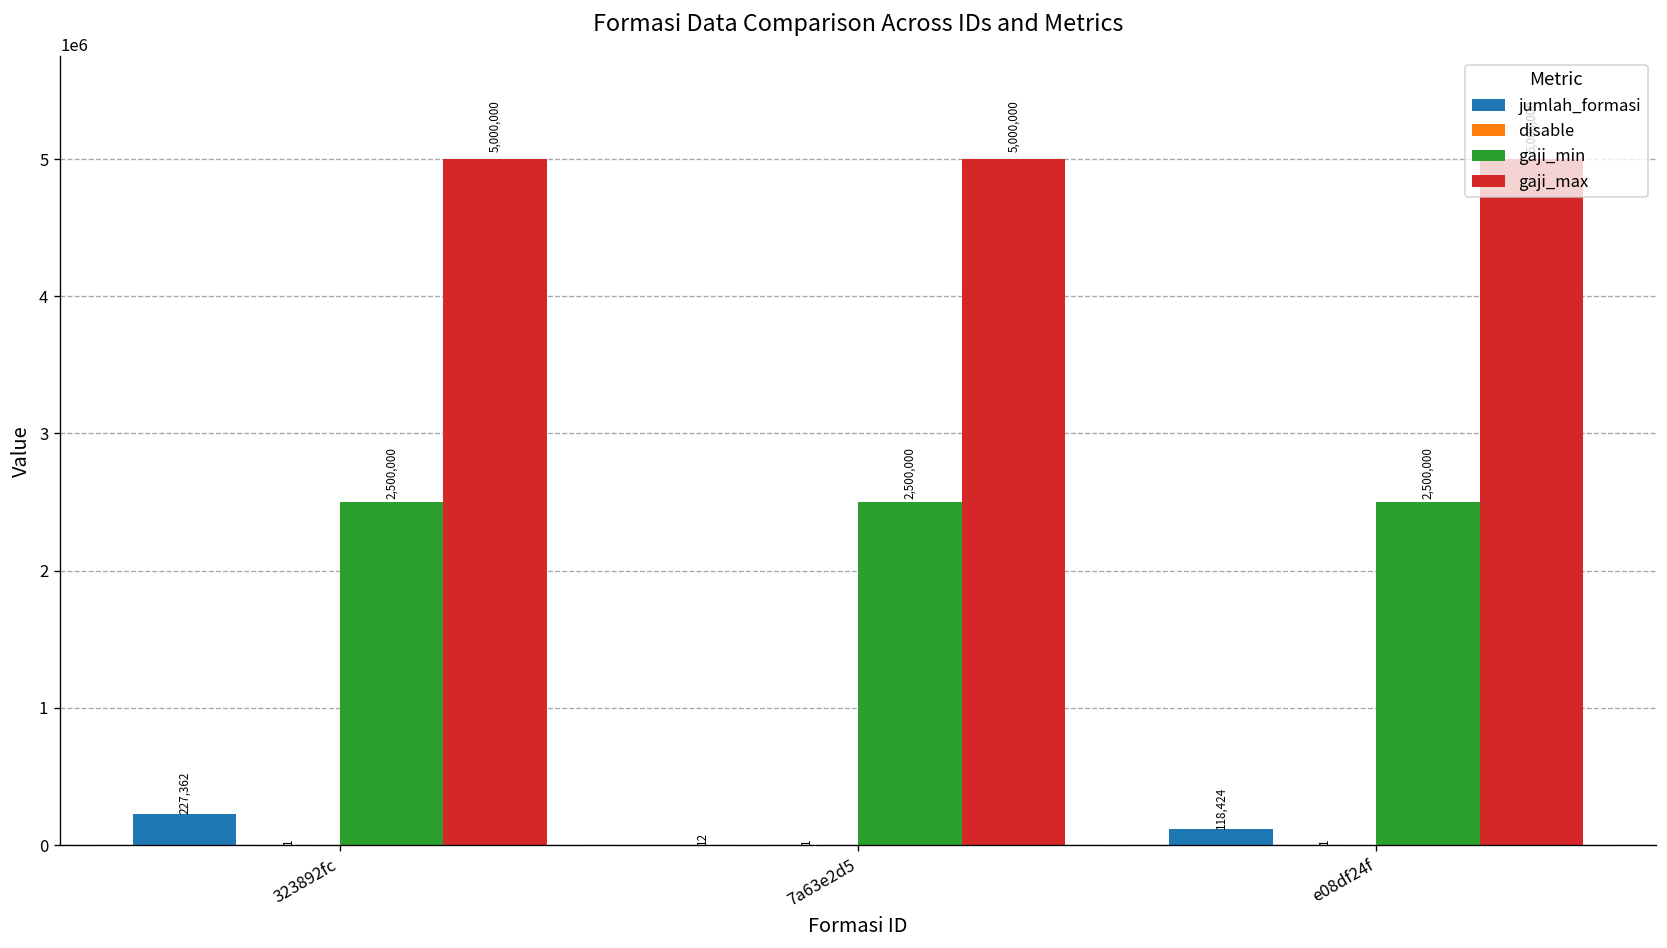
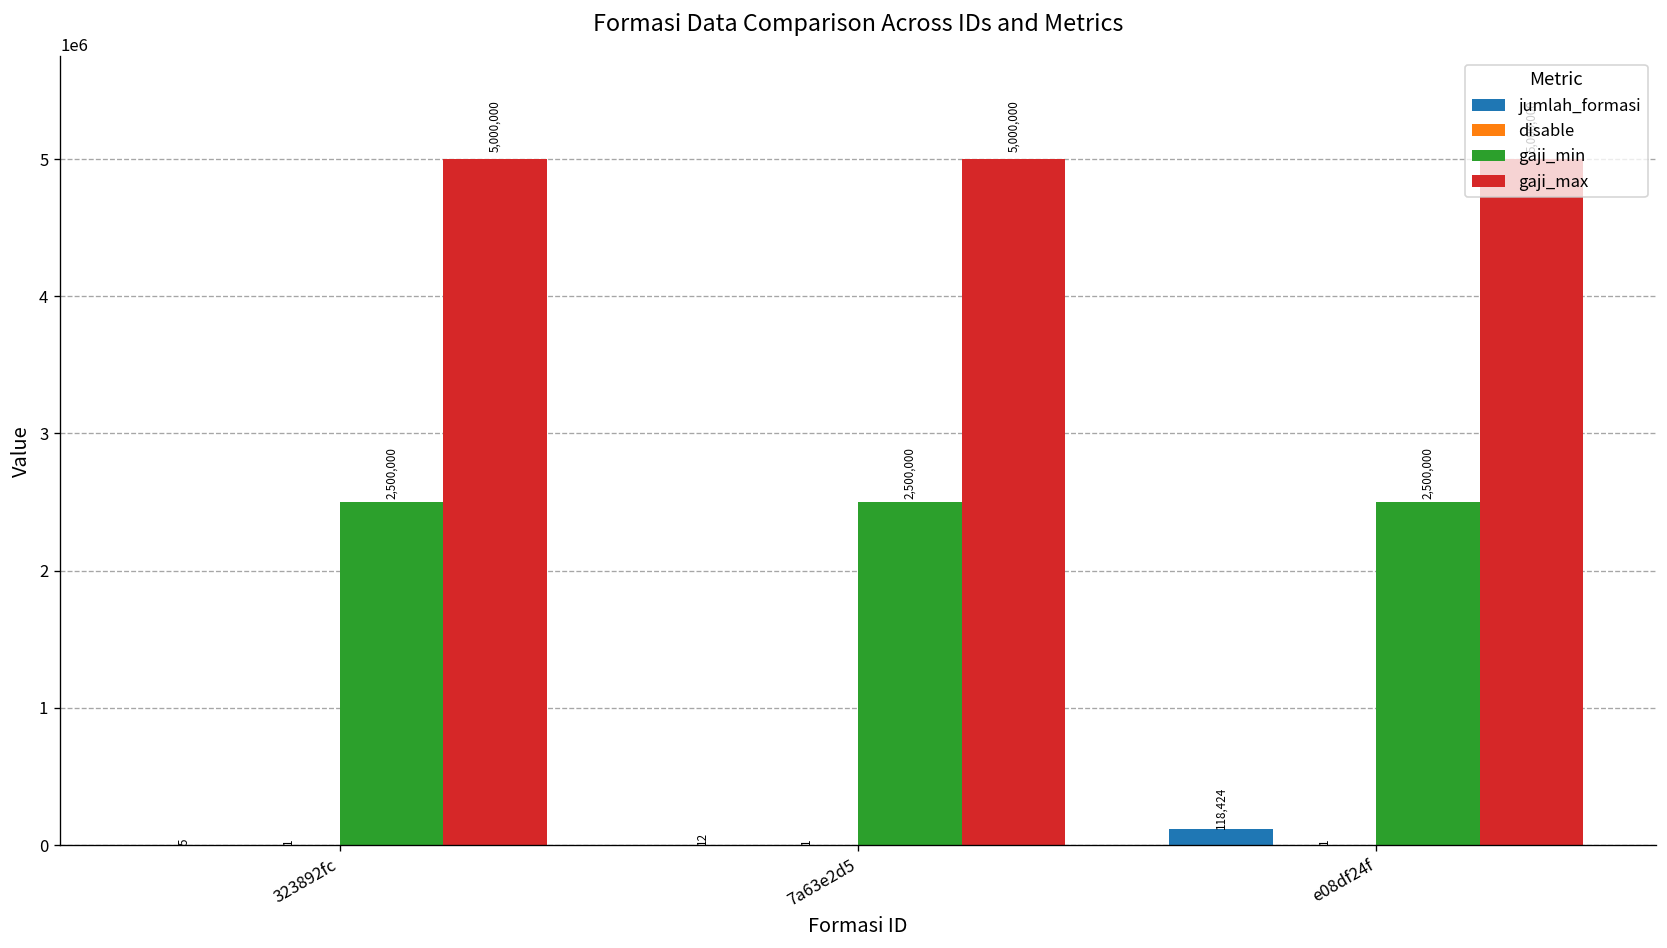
jumlah_formasi, 323892fc: 227,362 -> 5
